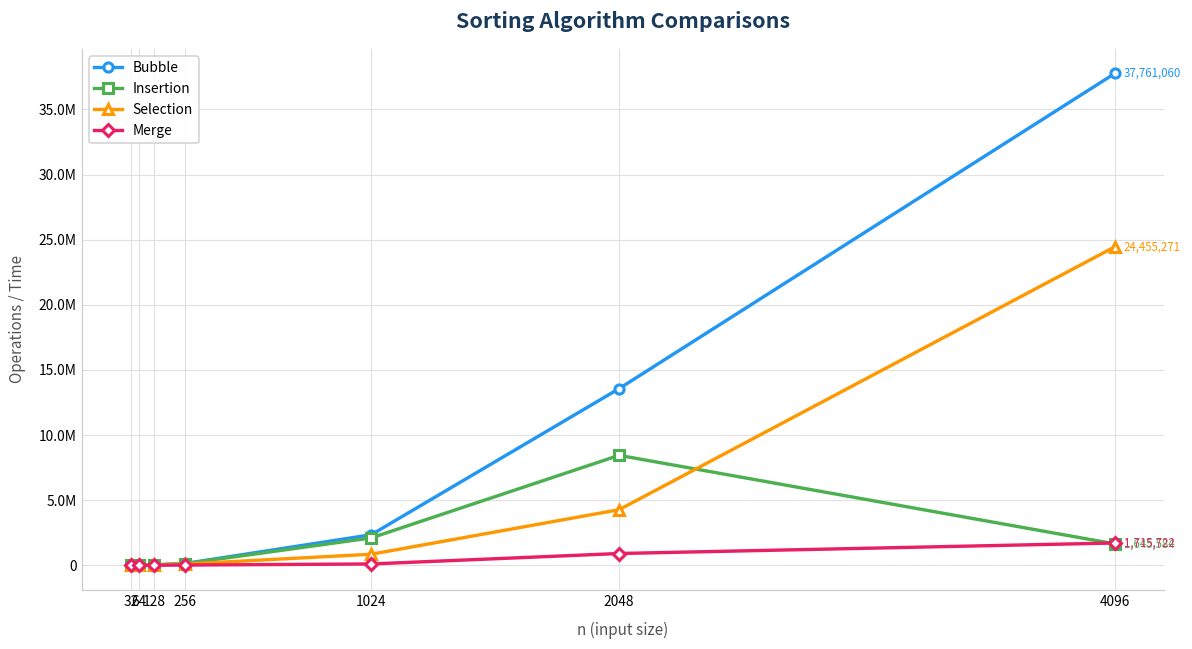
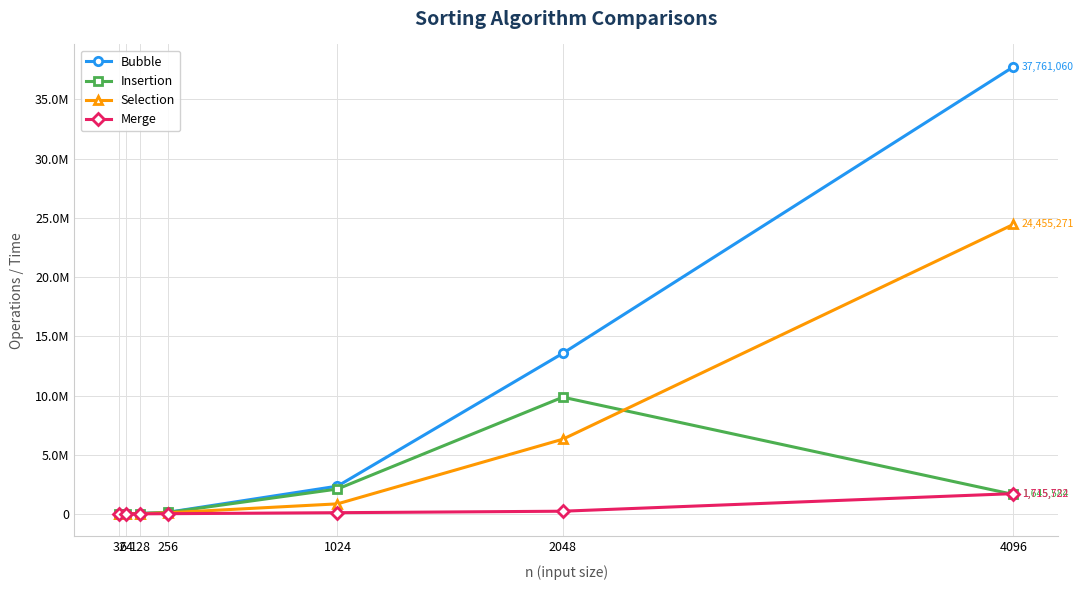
Insertion, 2048: 8400000 -> 9900000
Selection, 2048: 4300000 -> 6300000
Merge, 2048: 900000 -> 200000
